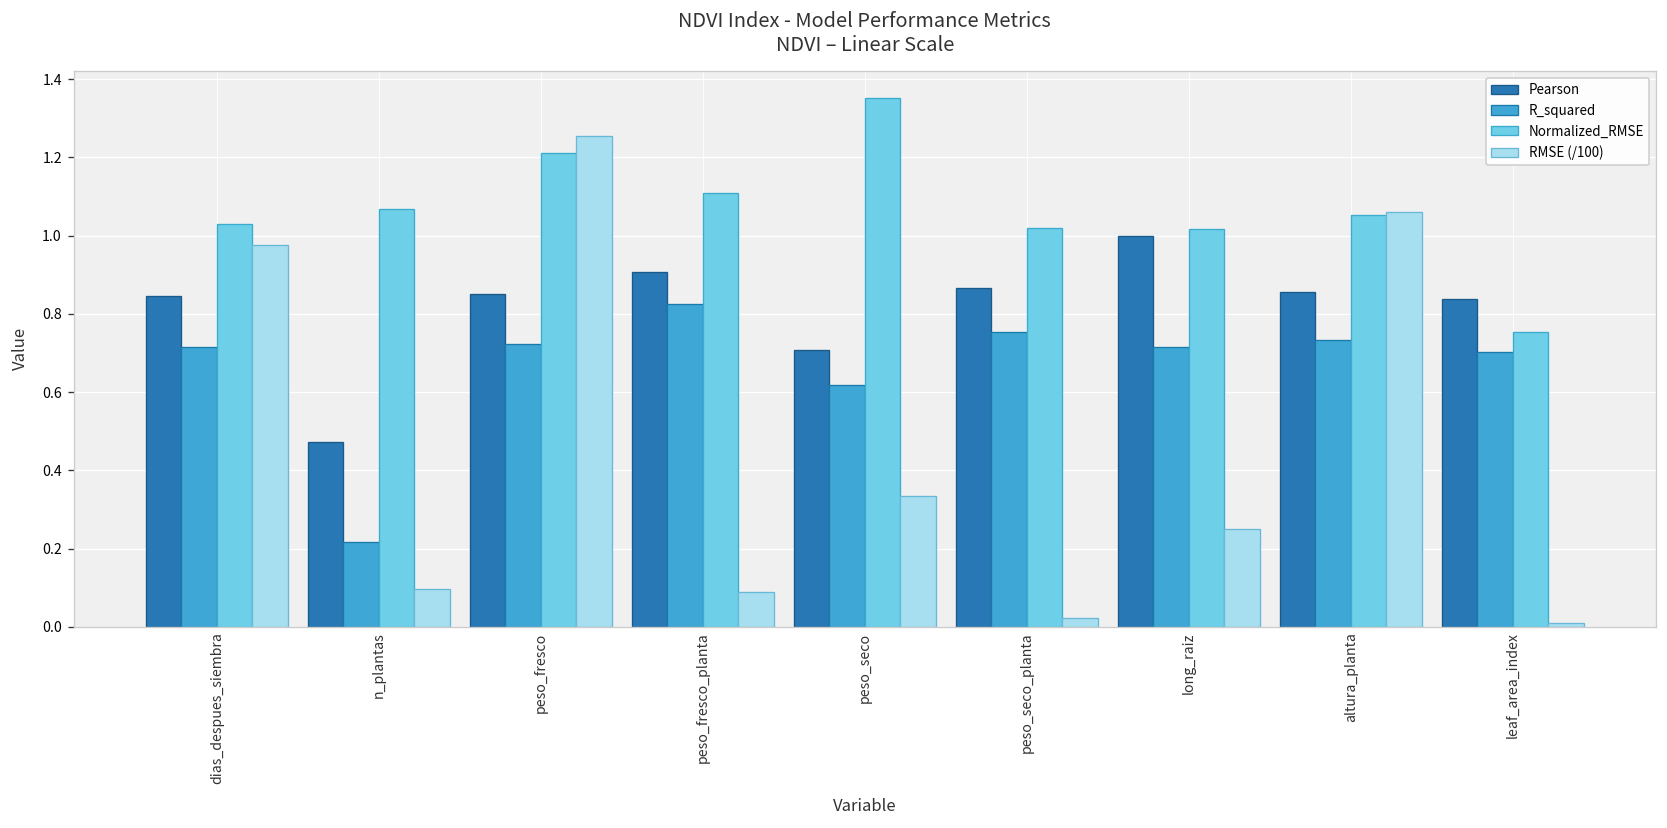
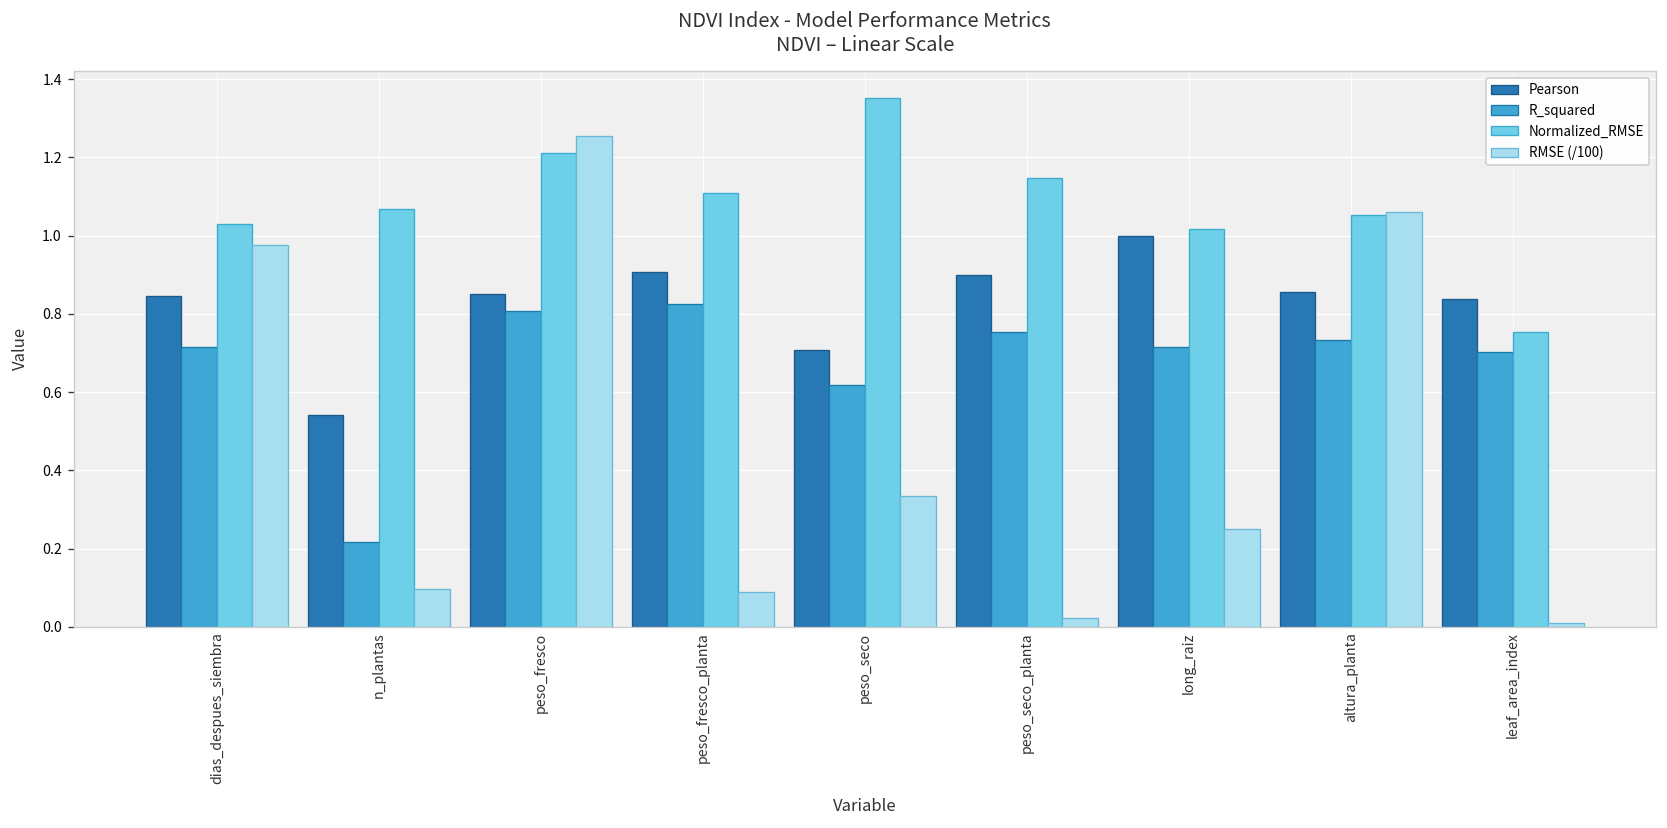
Pearson, n_plantas: 0.47 -> 0.54
R_squared, peso_fresco: 0.72 -> 0.81
Pearson, peso_seco_planta: 0.87 -> 0.90
Normalized_RMSE, peso_seco_planta: 1.02 -> 1.15
